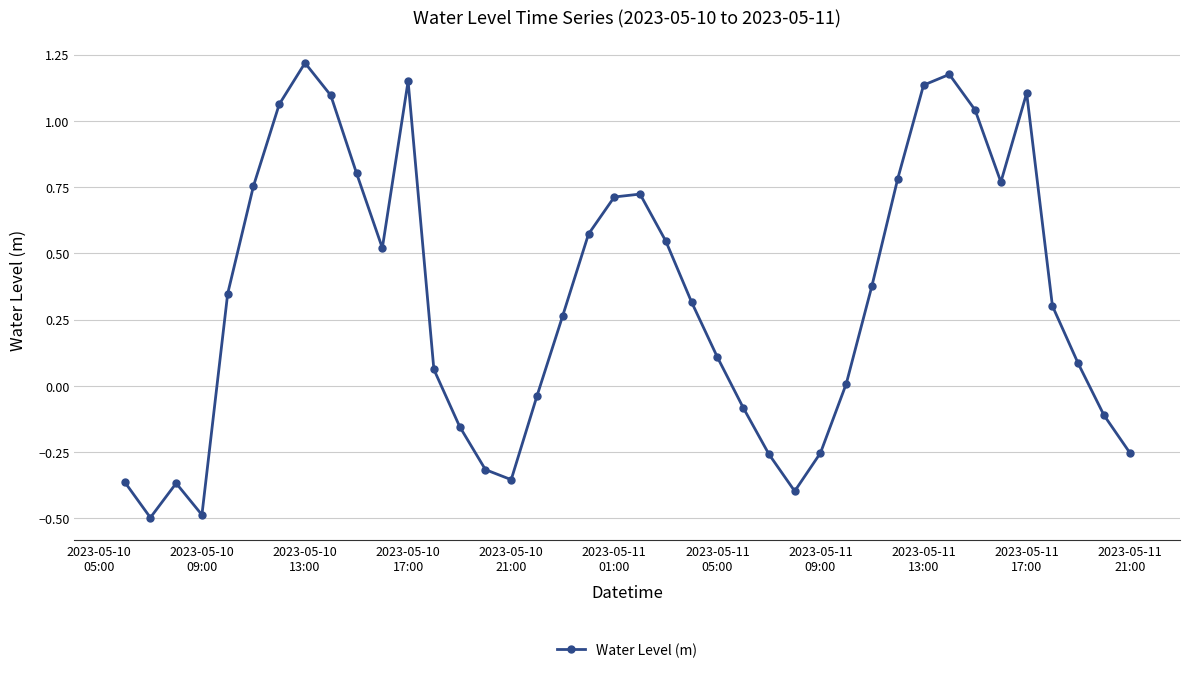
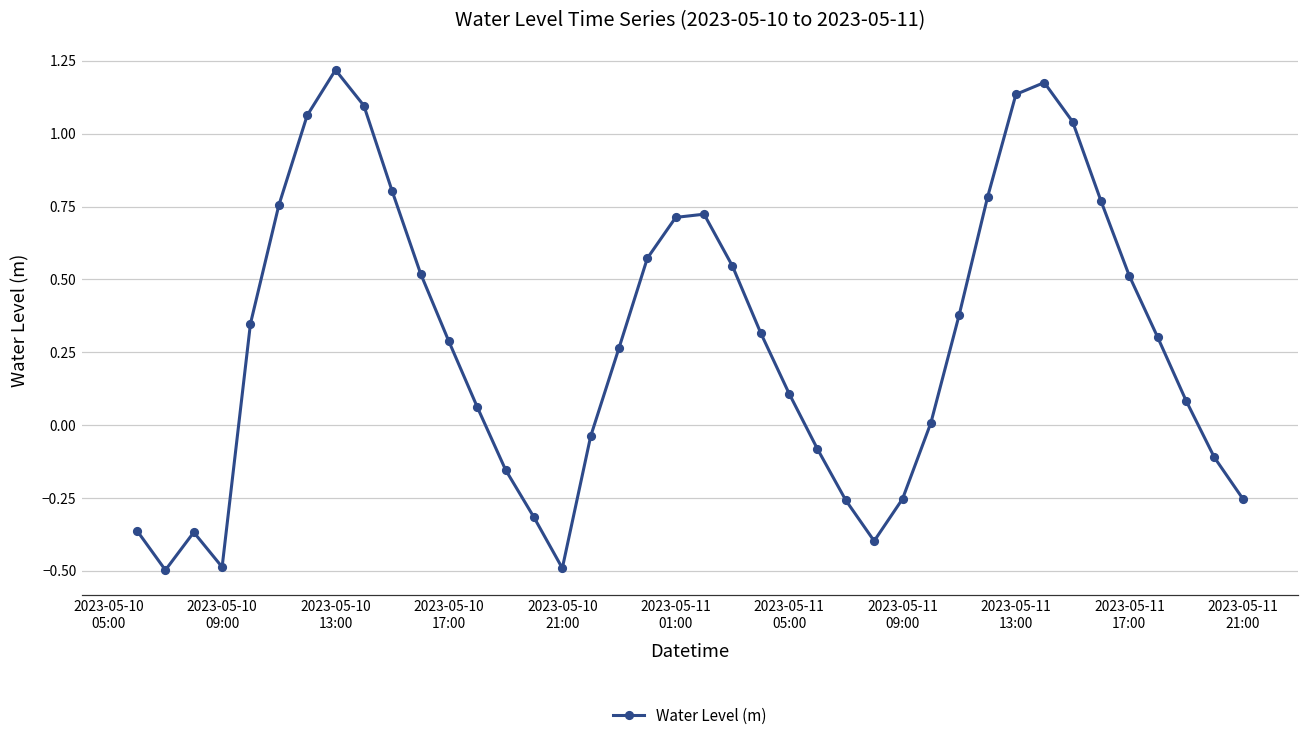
2023-05-10 17:00: 1.15 -> 0.29
2023-05-10 21:00: -0.35 -> -0.49
2023-05-11 17:00: 1.11 -> 0.51
